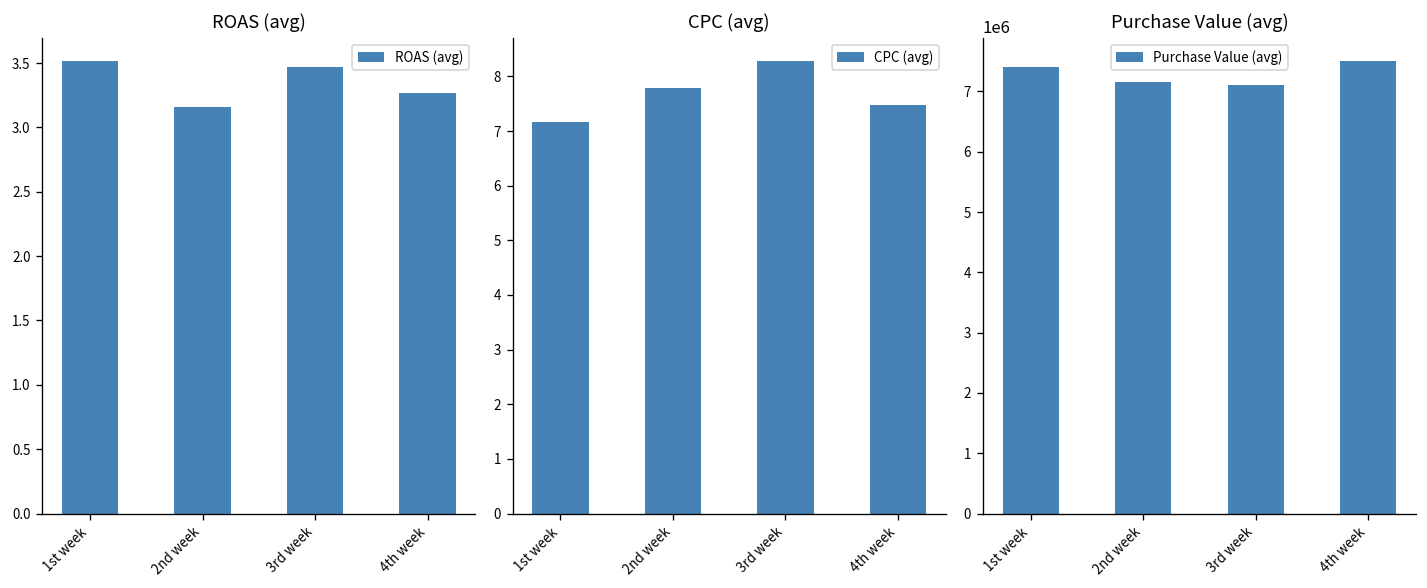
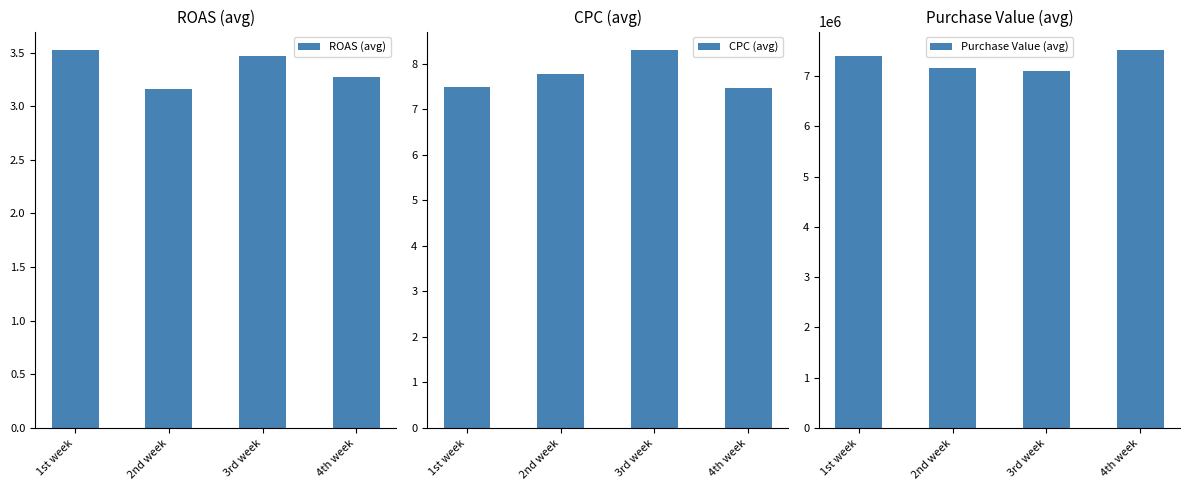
CPC (avg), 1st week: 7.2 -> 7.5
